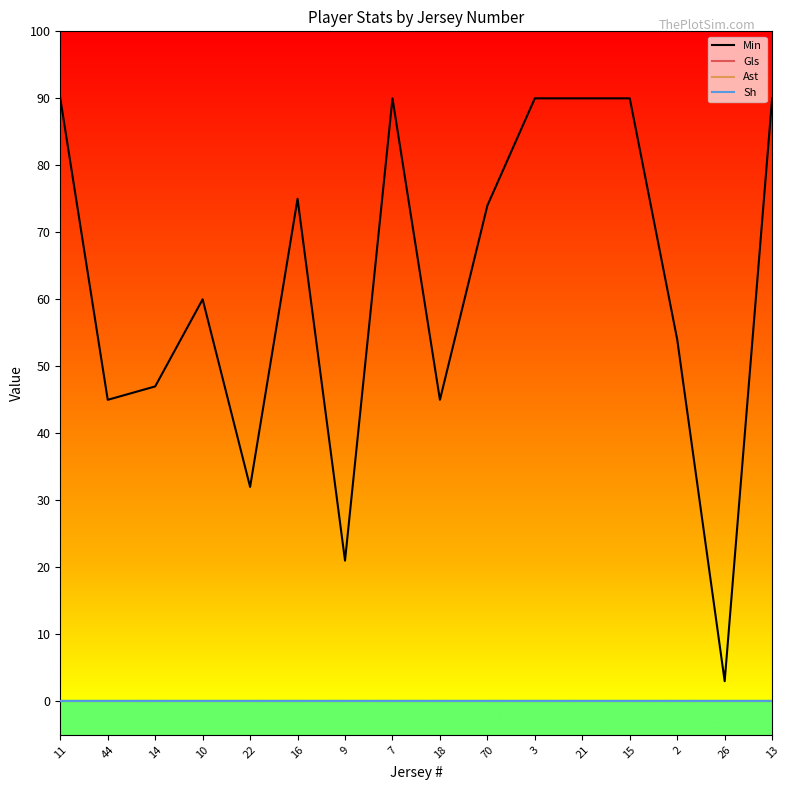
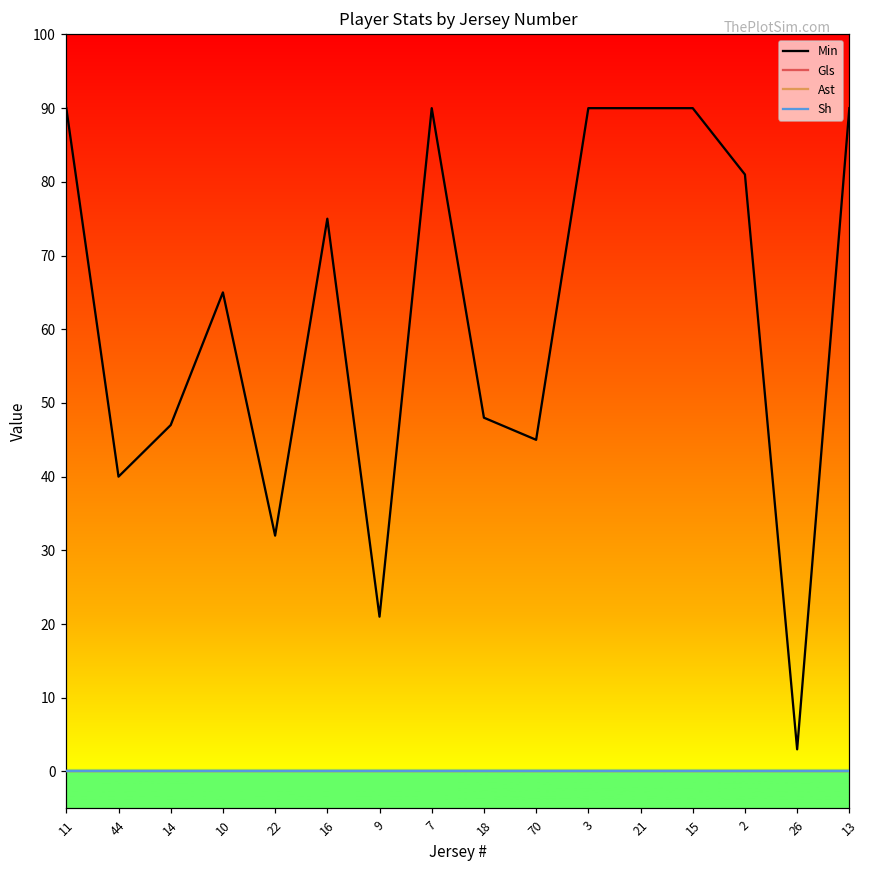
Min, 44: 45 -> 40
Min, 10: 60 -> 65
Min, 18: 45 -> 48
Min, 70: 74 -> 45
Min, 2: 54 -> 81
